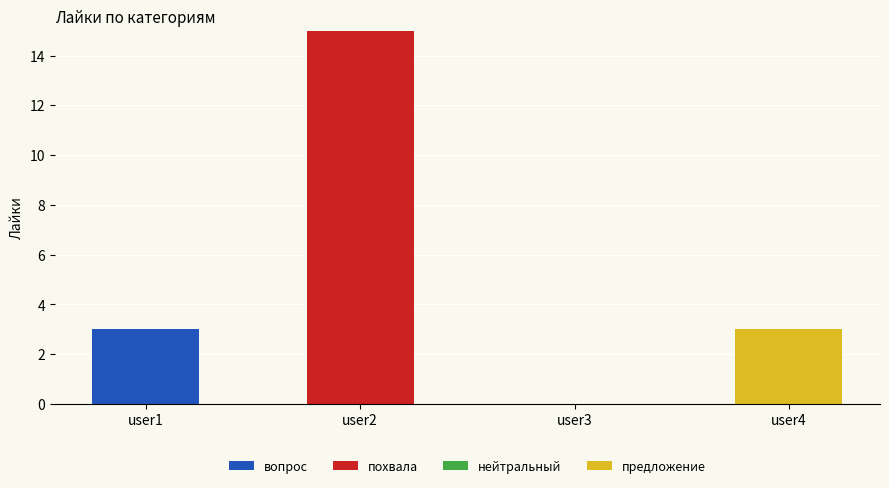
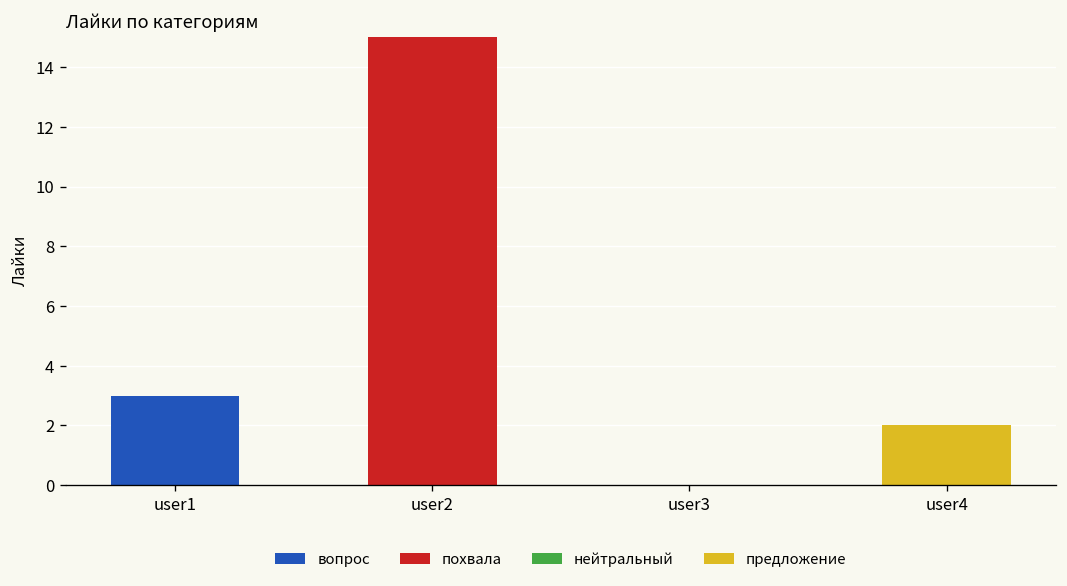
предложение, user4: 3 -> 2
